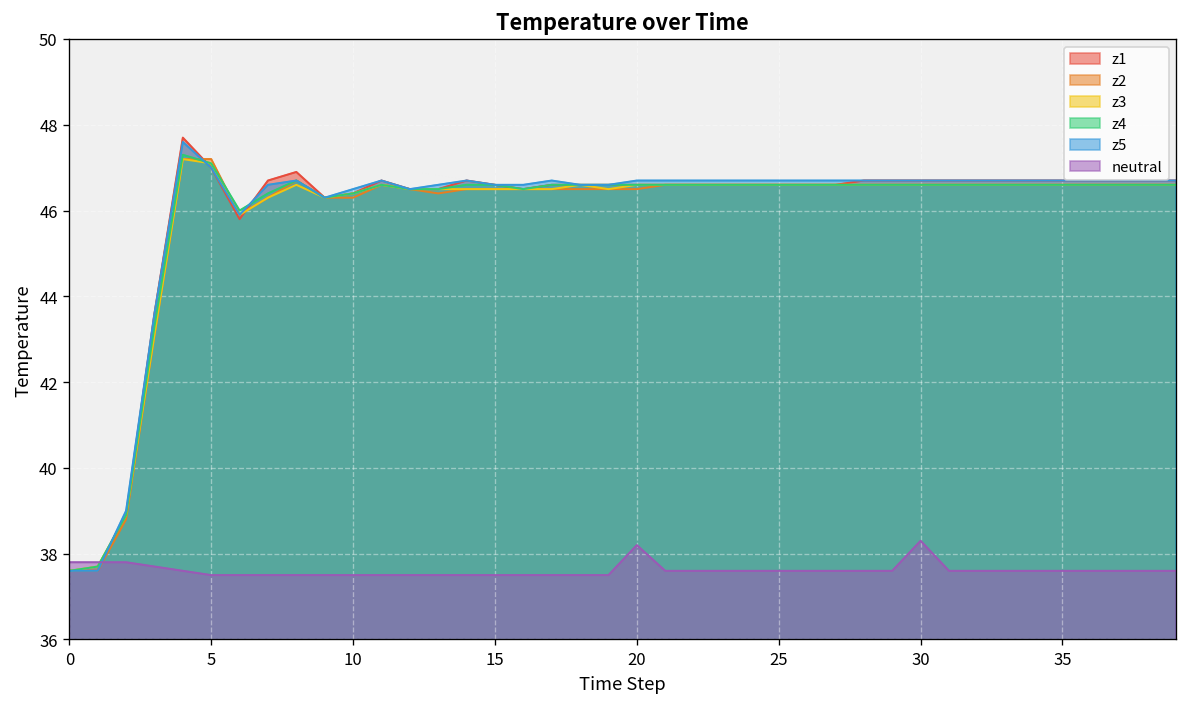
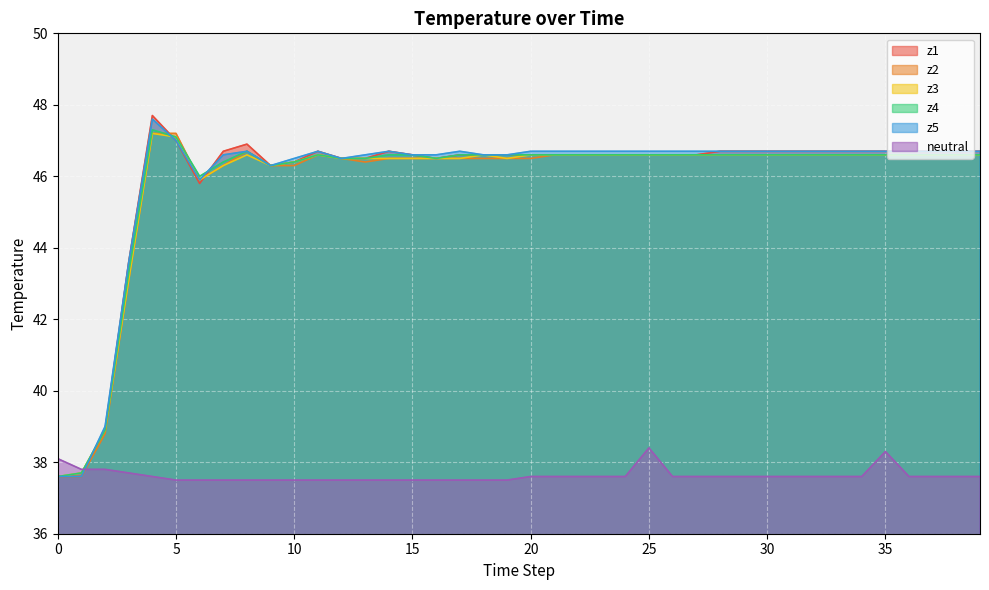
neutral, 0: 37.8 -> 38.1
neutral, 20: 38.2 -> 37.6
neutral, 25: 37.6 -> 38.4
neutral, 30: 38.3 -> 37.6
neutral, 35: 37.6 -> 38.3
